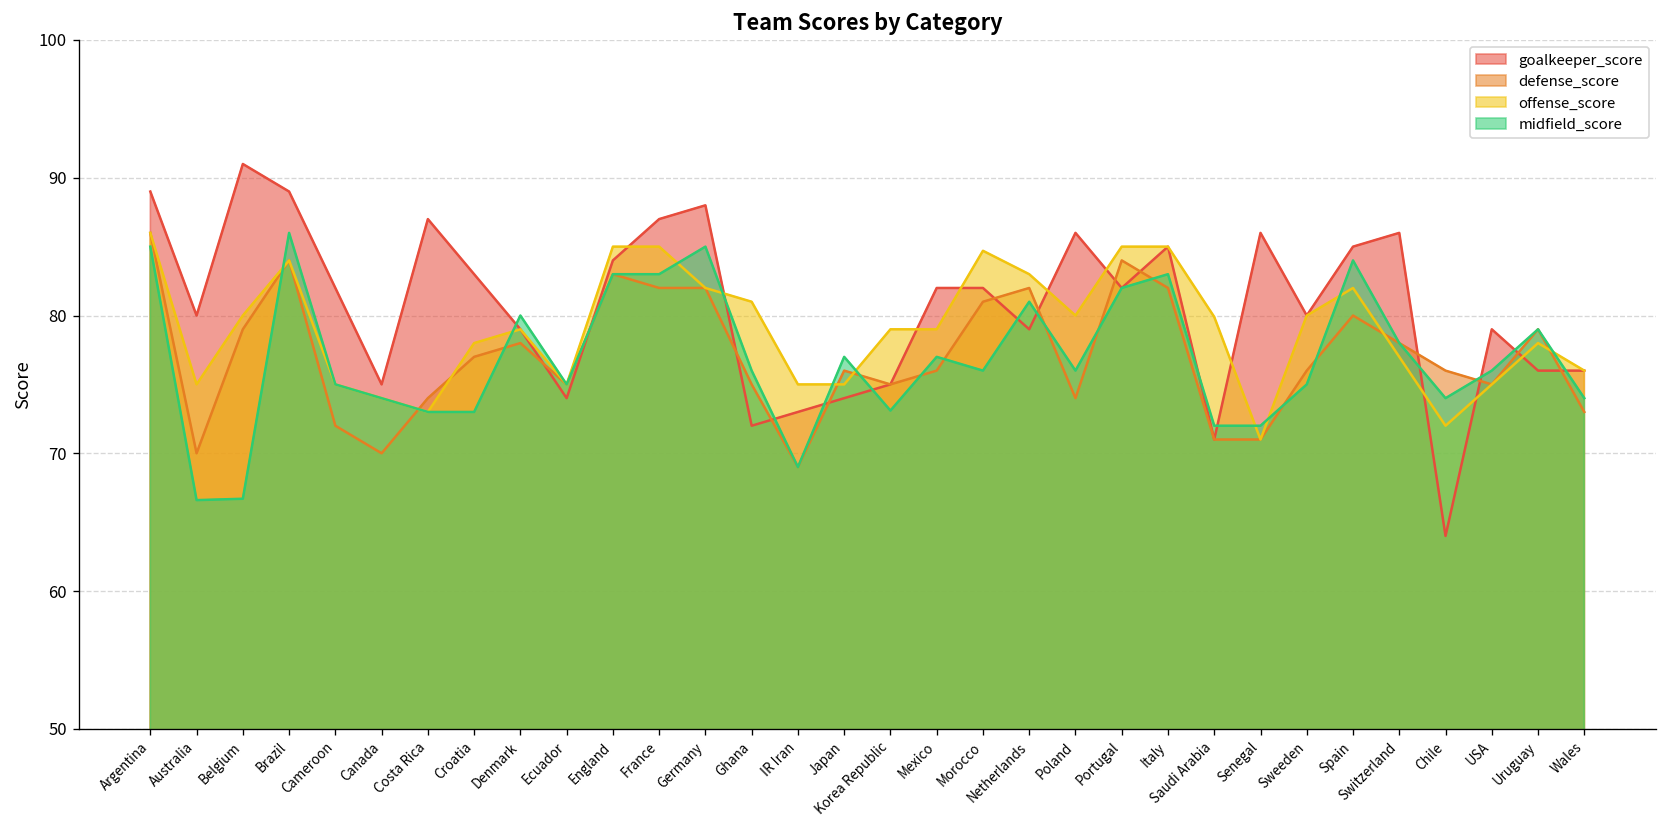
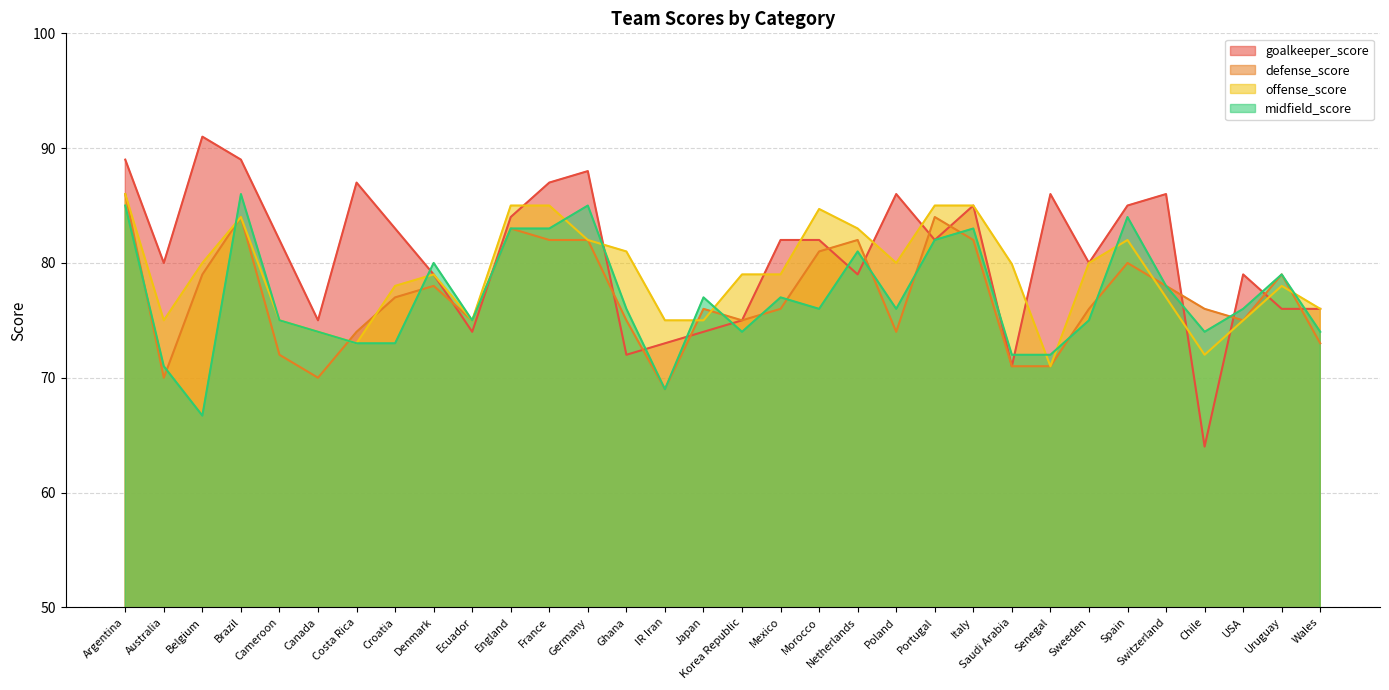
midfield_score, Australia: 66.6 -> 71.0
midfield_score, Korea Republic: 73.1 -> 74.0
